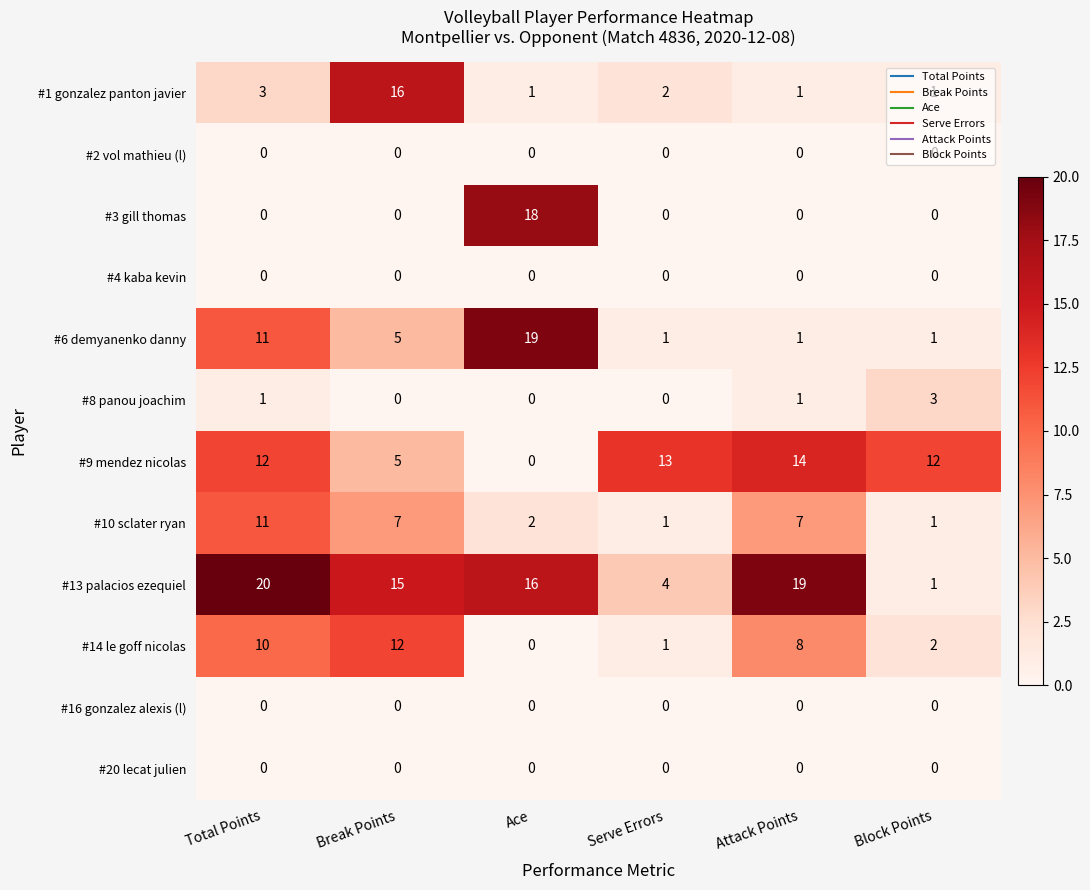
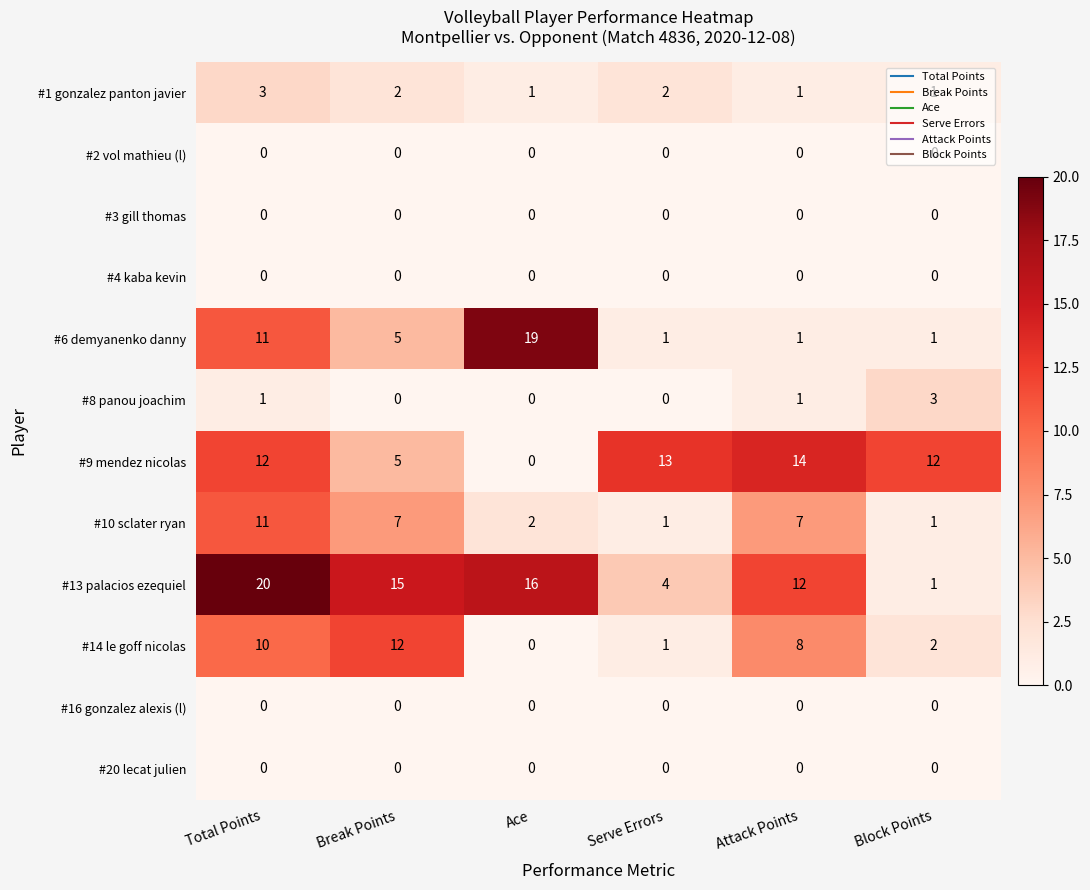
#1 gonzalez panton javier, Break Points: 16 -> 2
#3 gill thomas, Ace: 18 -> 0
#13 palacios ezequiel, Attack Points: 19 -> 12
